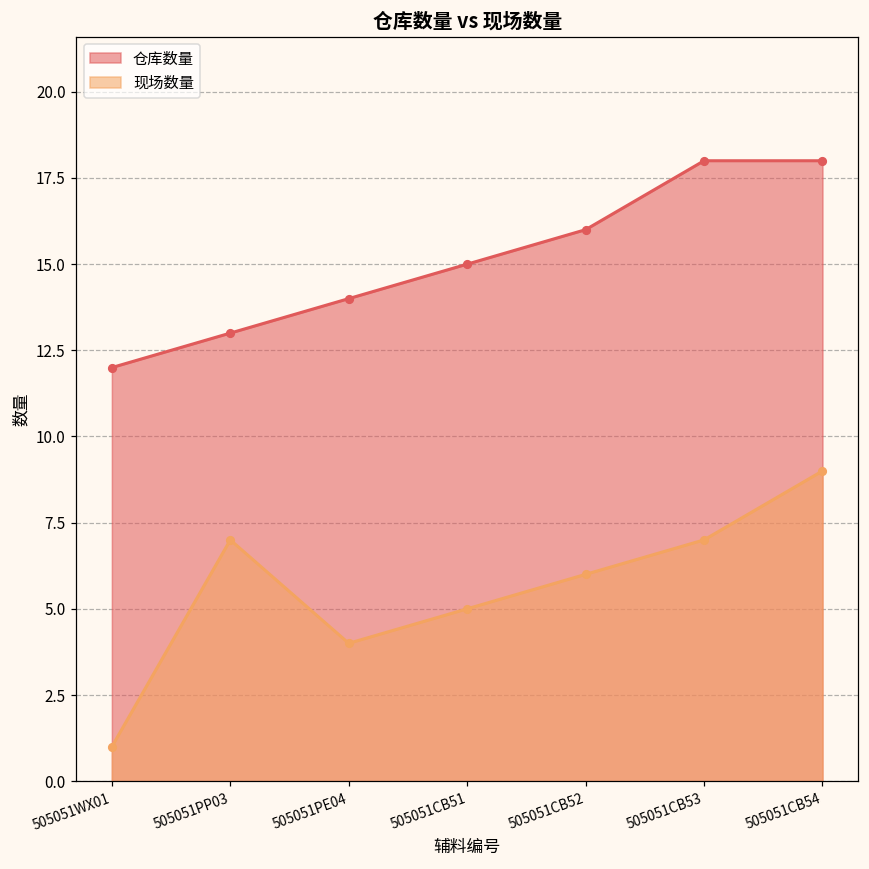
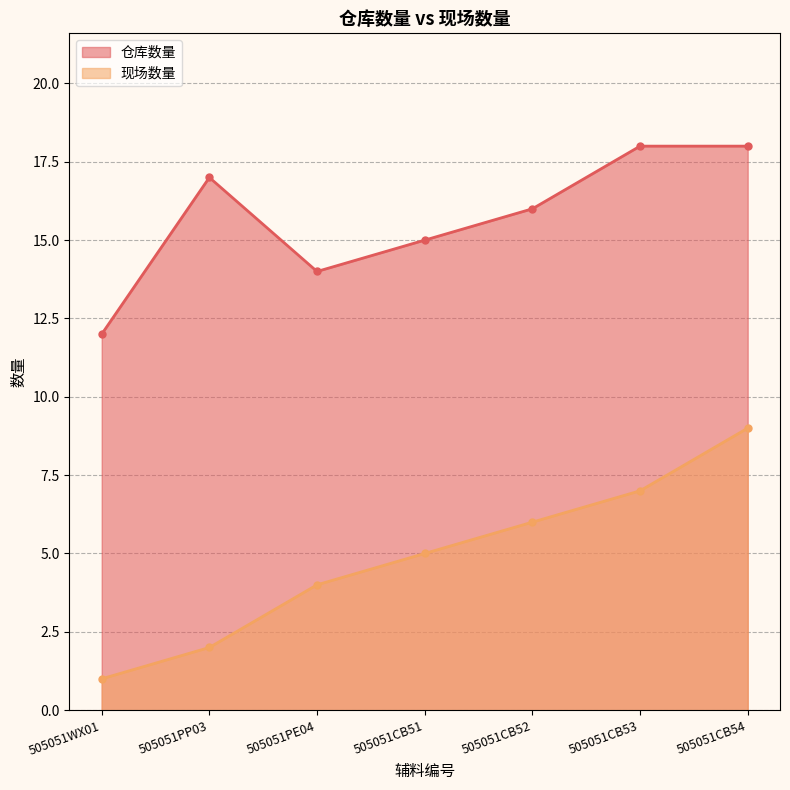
仓库数量, 505051PP03: 13 -> 17
现场数量, 505051PP03: 7 -> 2
